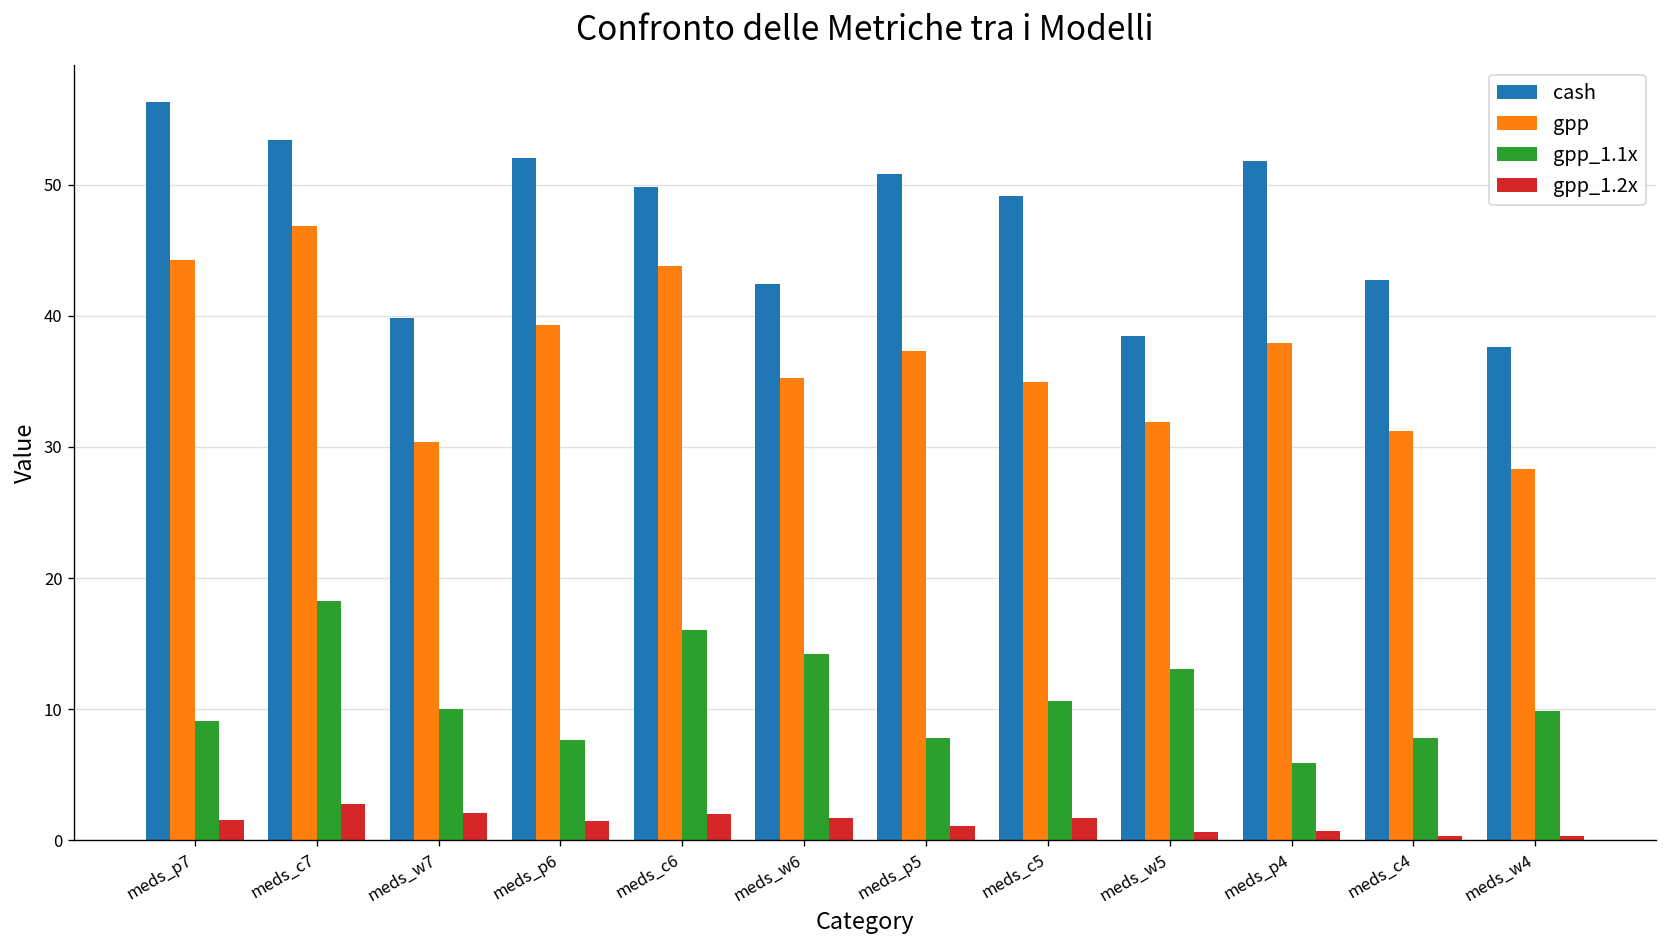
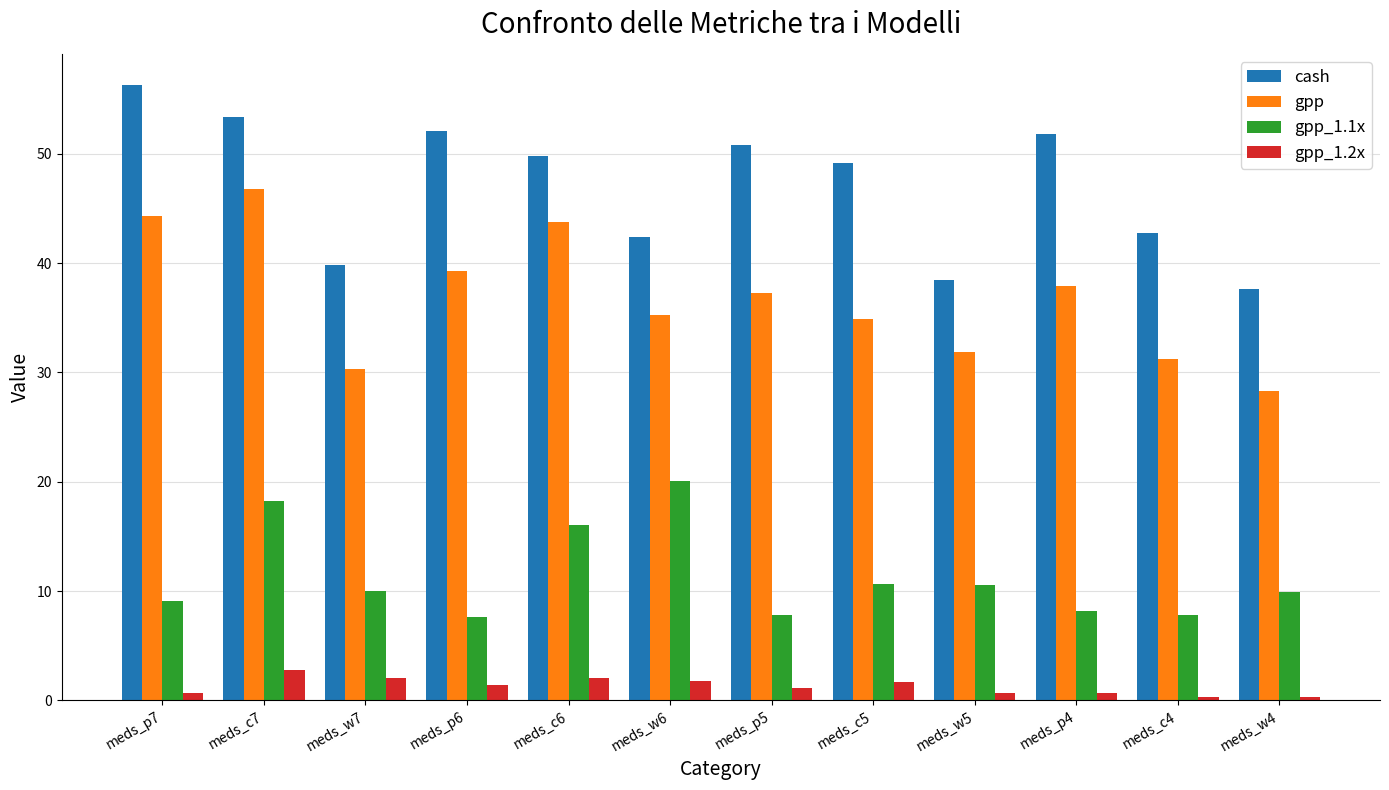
gpp_1.2x, meds_p7: 1.6 -> 0.6
gpp_1.1x, meds_w6: 14.2 -> 20.1
gpp_1.1x, meds_w5: 13.0 -> 10.5
gpp_1.1x, meds_p4: 5.9 -> 8.2
